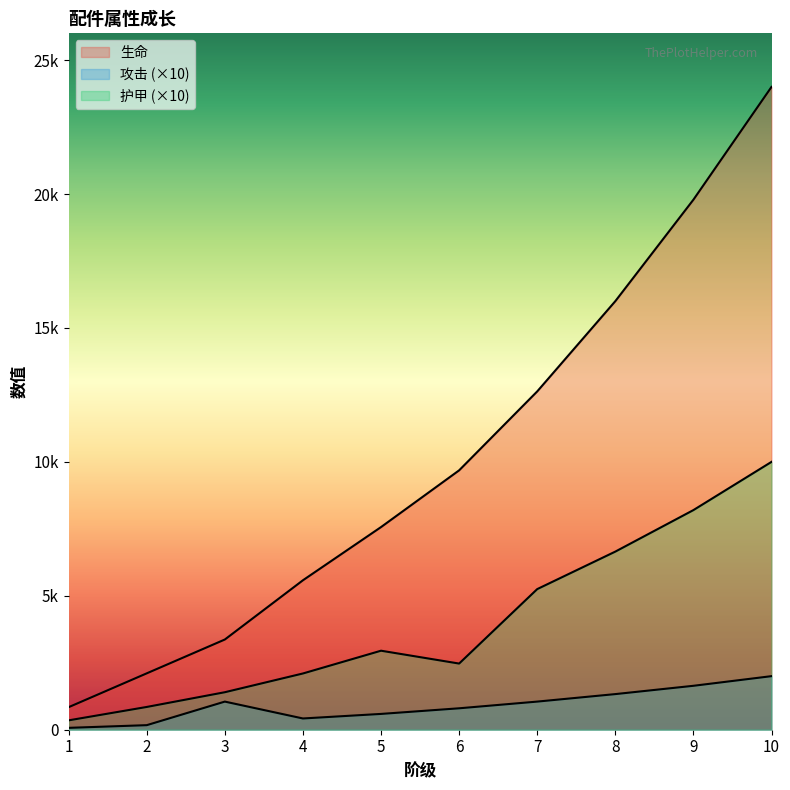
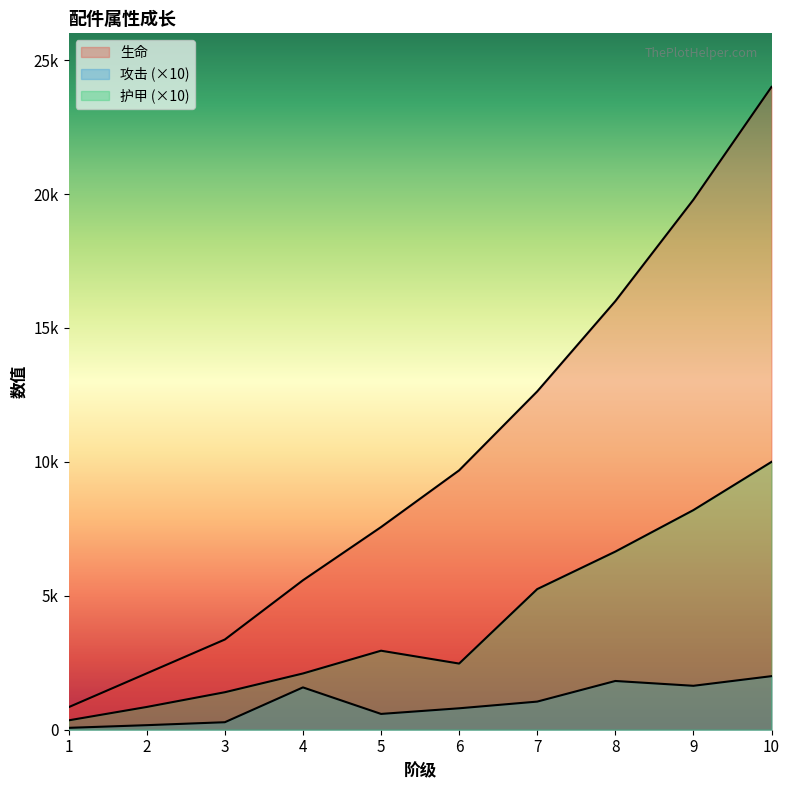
攻击 (×10), 3: 1100 -> 300
攻击 (×10), 4: 400 -> 1600
攻击 (×10), 8: 1300 -> 1800
